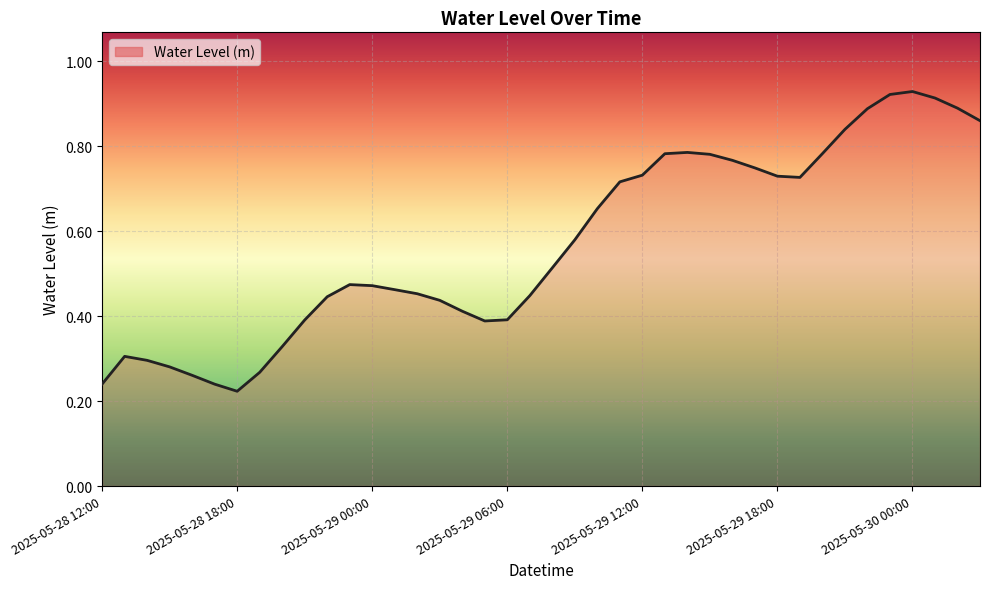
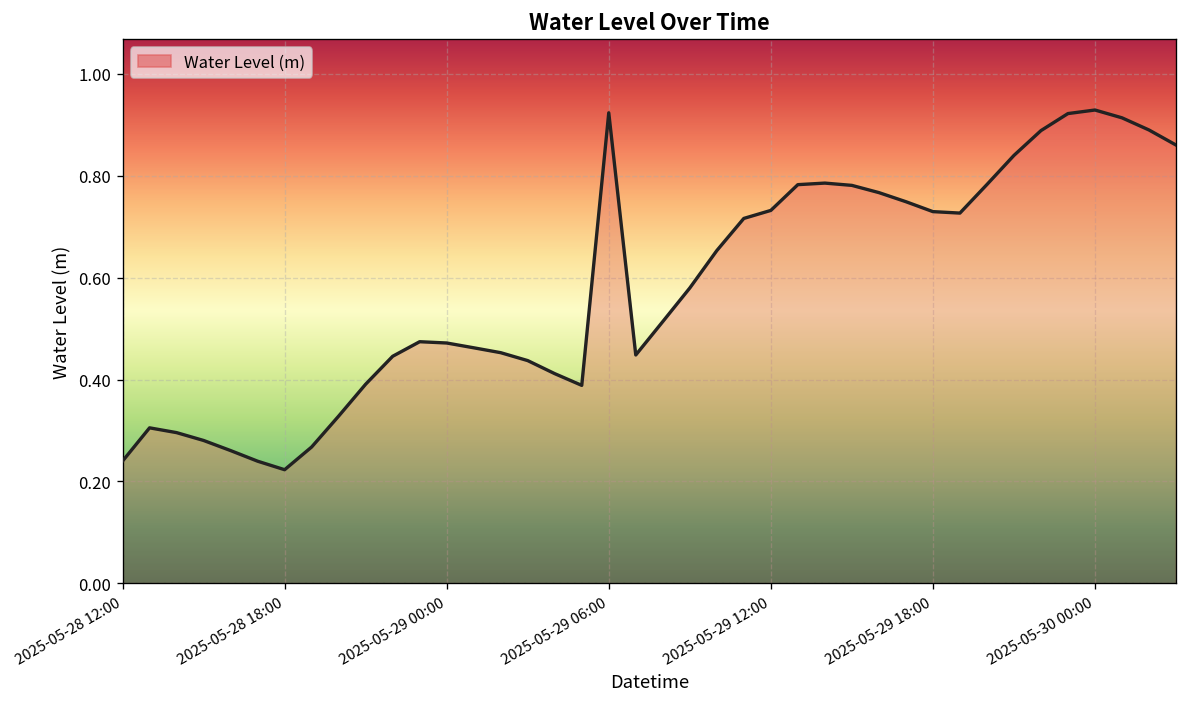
2025-05-29 06:00: 0.39 -> 0.92
